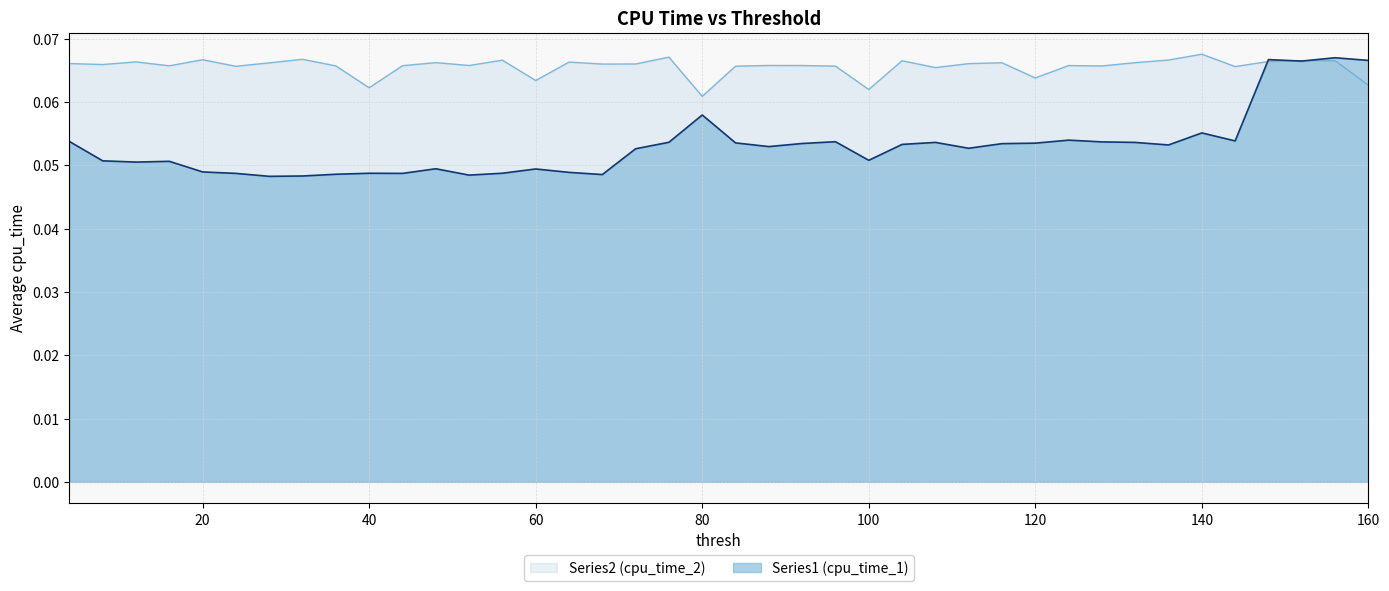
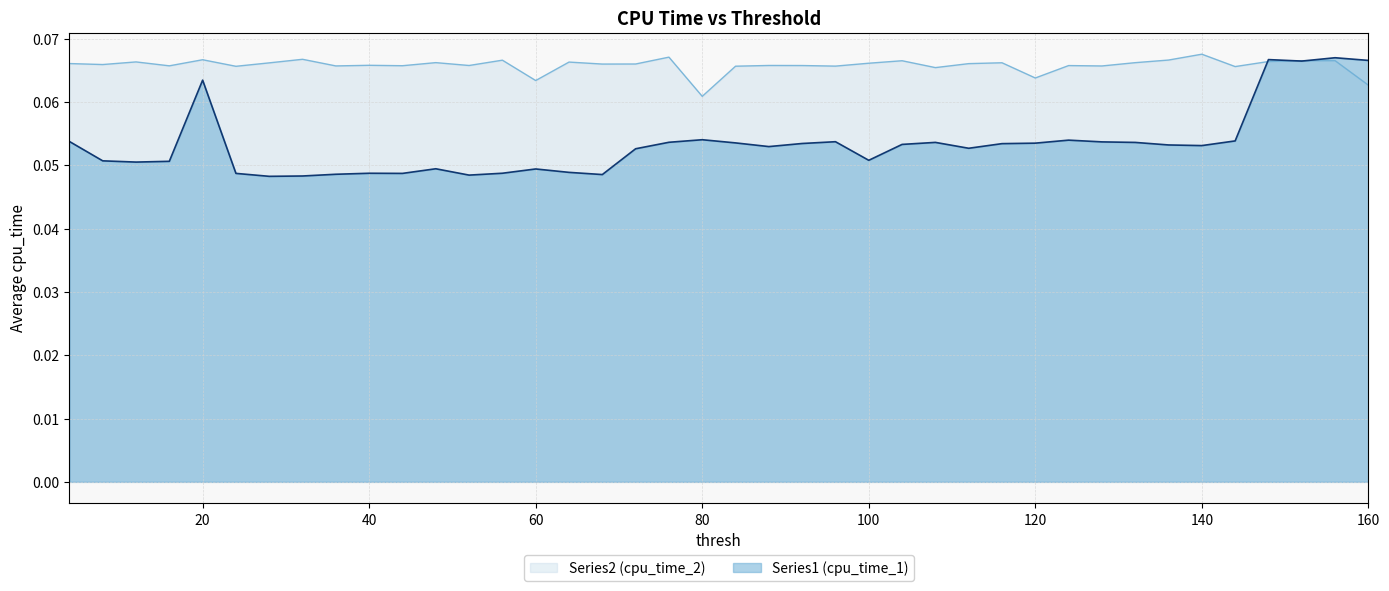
Series1 (cpu_time_1), 20: 0.049 -> 0.063
Series2 (cpu_time_2), 40: 0.062 -> 0.066
Series1 (cpu_time_1), 80: 0.058 -> 0.054
Series2 (cpu_time_2), 100: 0.062 -> 0.066
Series1 (cpu_time_1), 140: 0.055 -> 0.053
